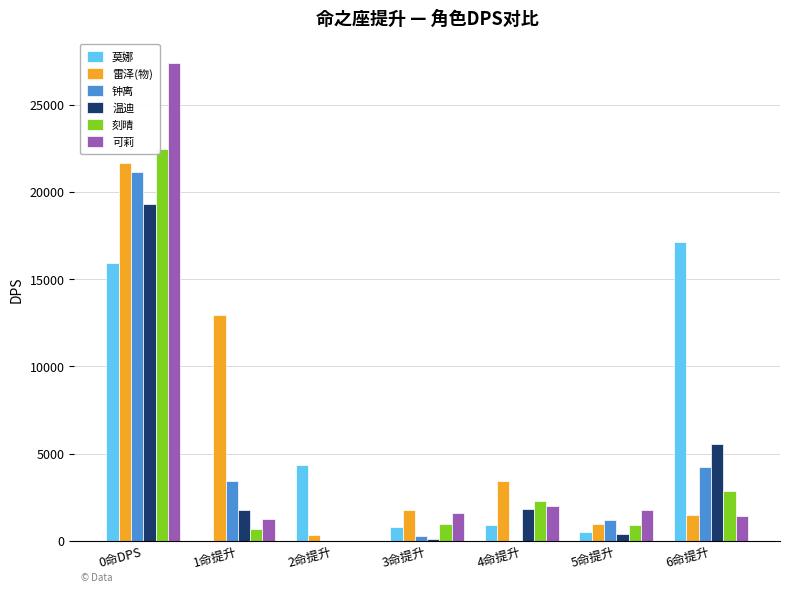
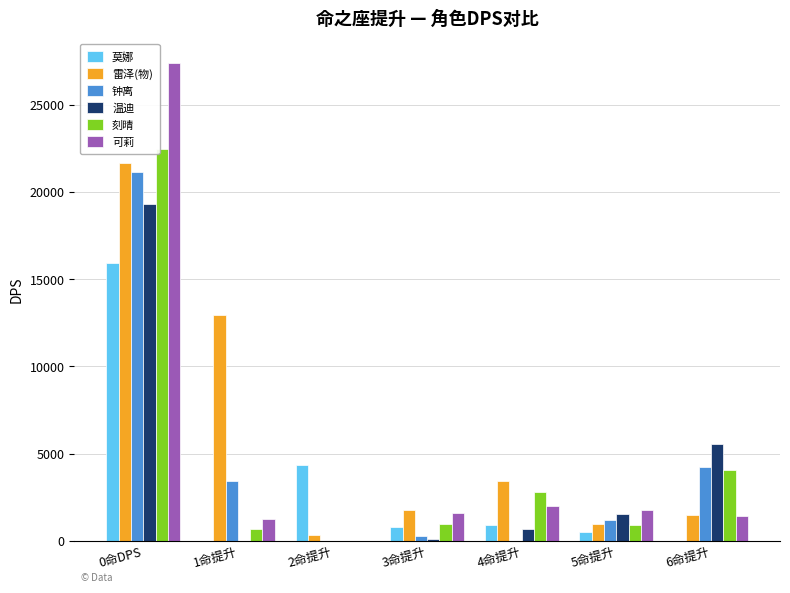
温迪, 1命提升: 1800 -> 0
温迪, 4命提升: 1800 -> 700
刻晴, 4命提升: 2300 -> 2800
温迪, 5命提升: 400 -> 1500
莫娜, 6命提升: 17100 -> 0
刻晴, 6命提升: 2800 -> 4000
